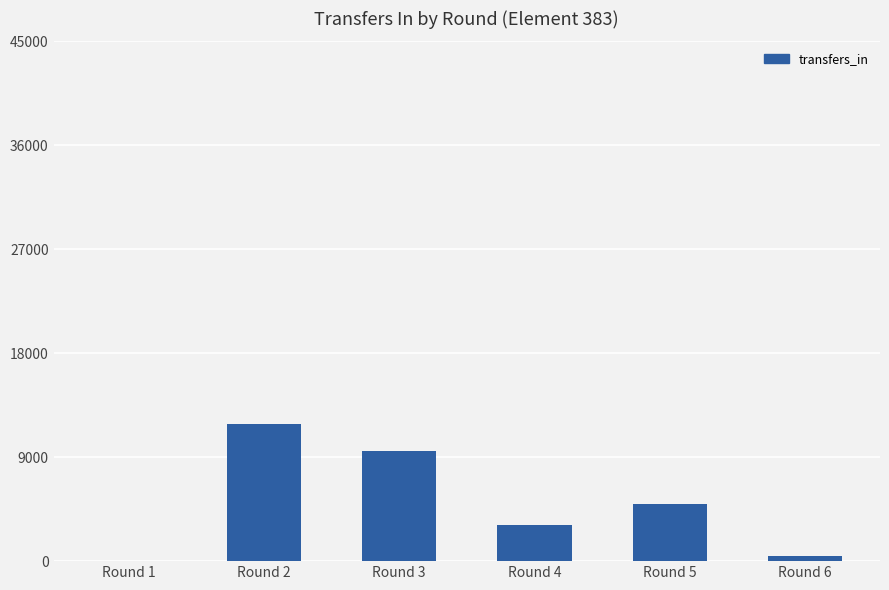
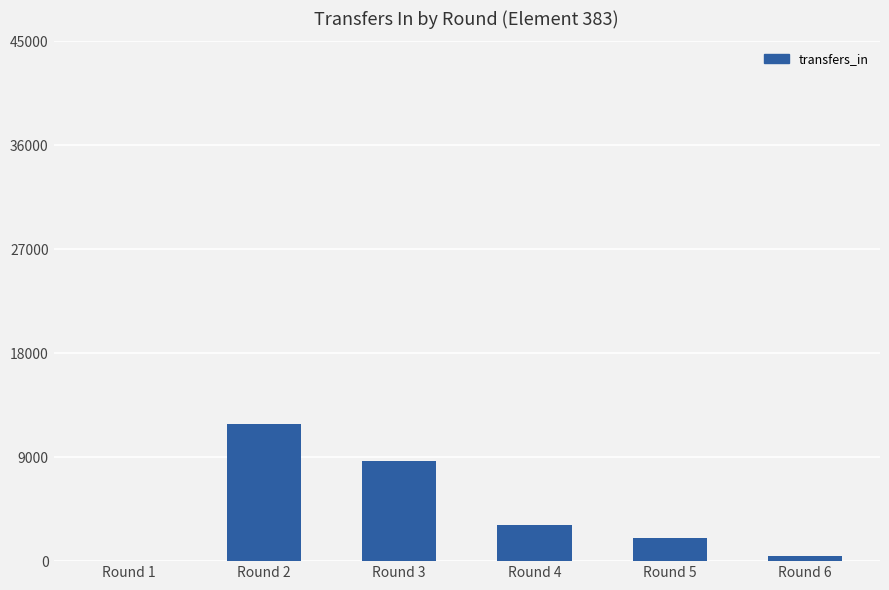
Round 3: 9500 -> 8600
Round 5: 4900 -> 2000
